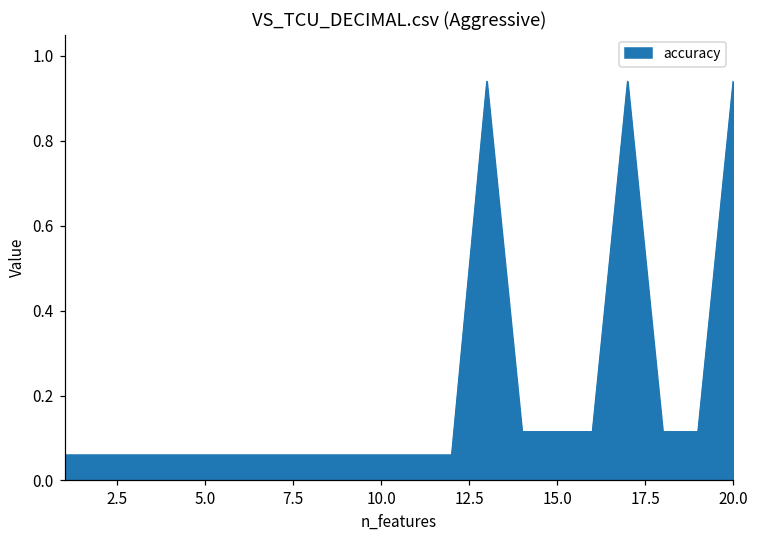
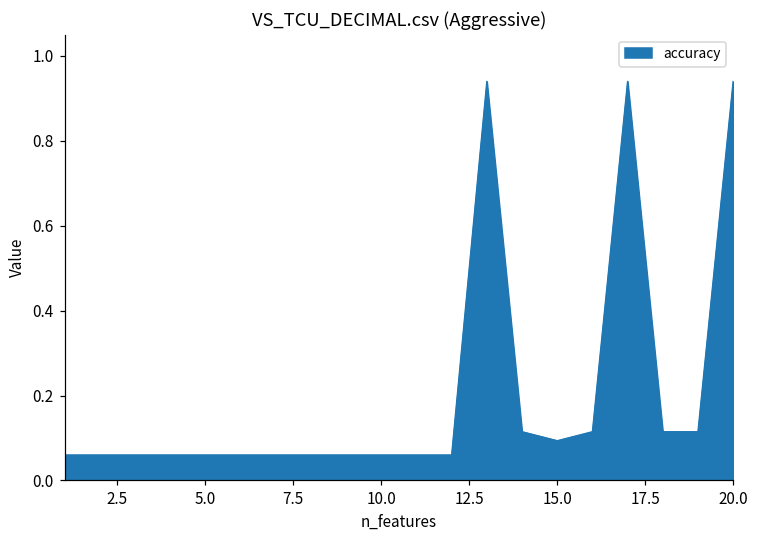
15.0: 0.11 -> 0.09
